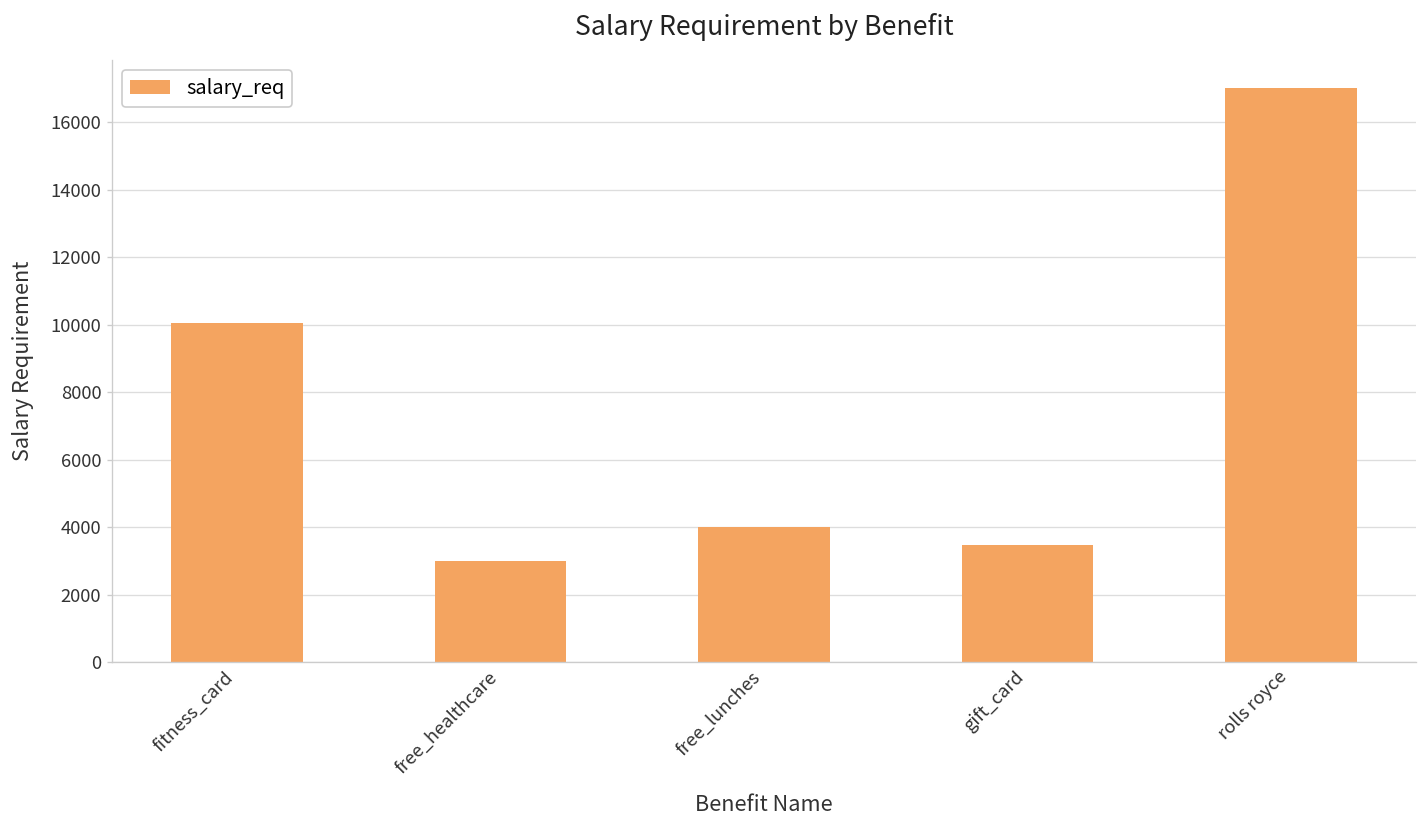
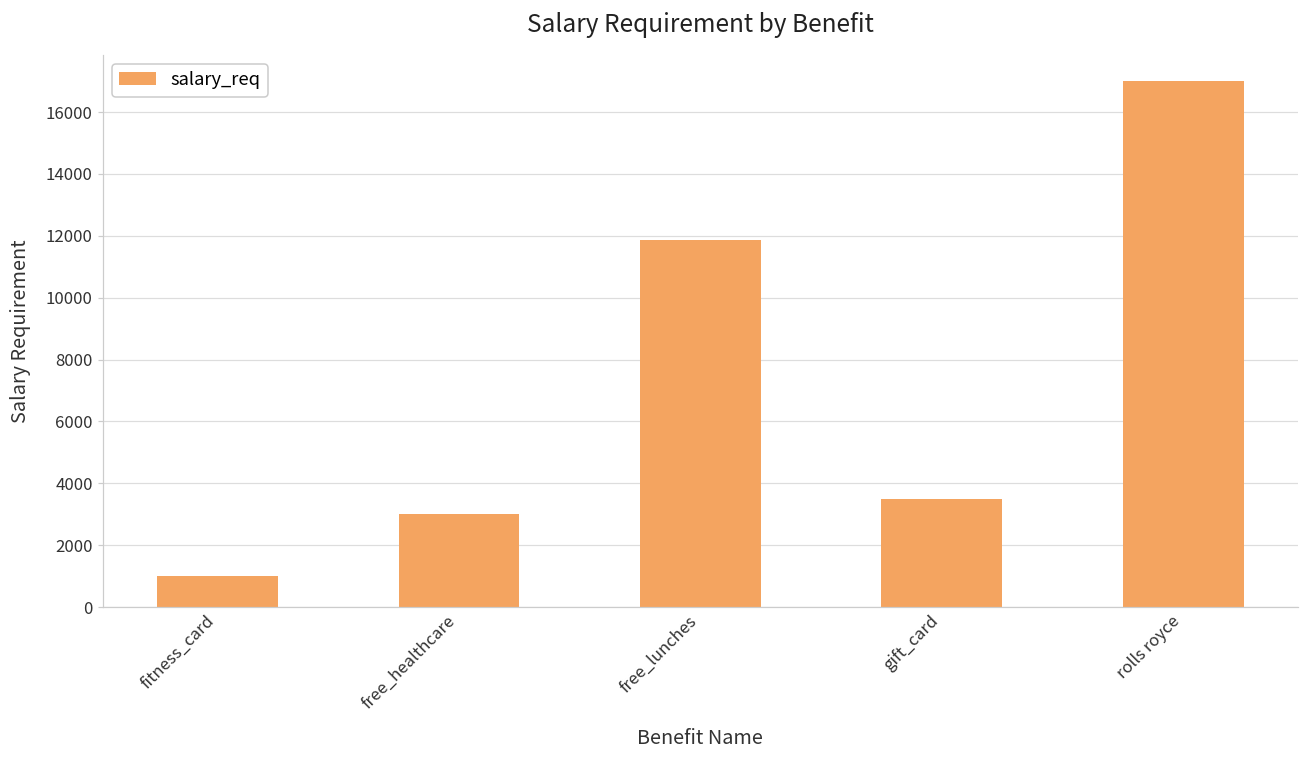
fitness_card: 10000 -> 1000
free_lunches: 4000 -> 11900
